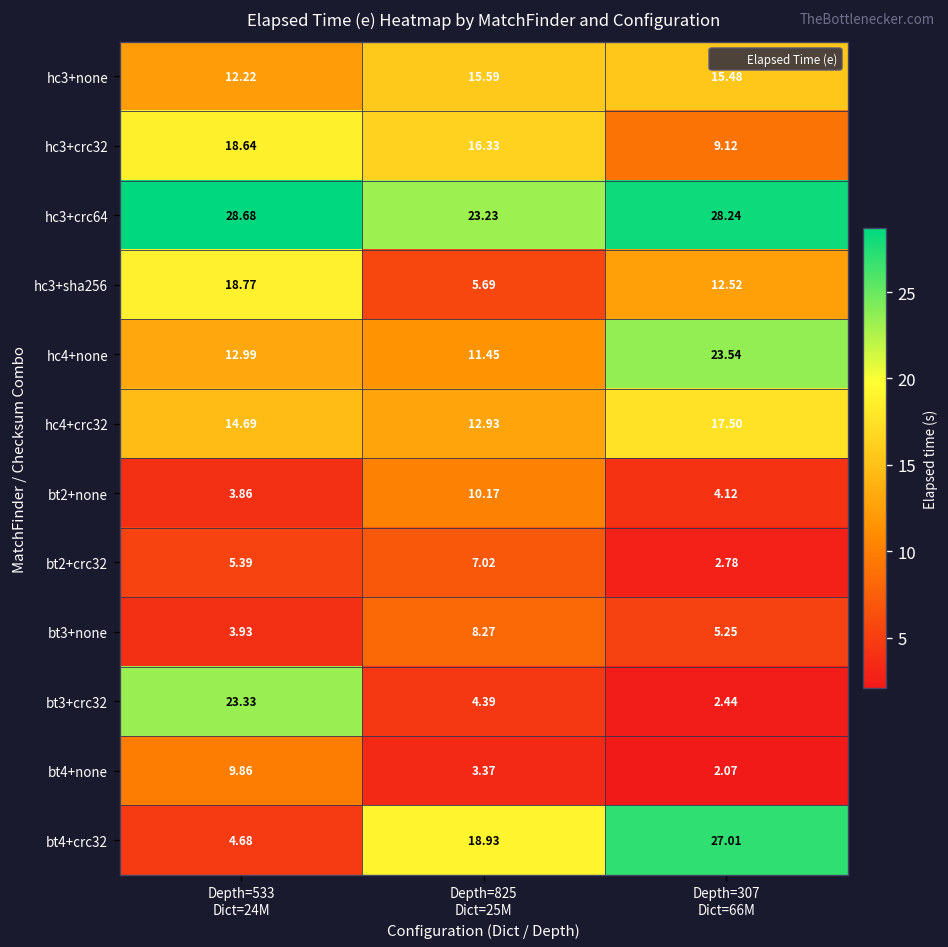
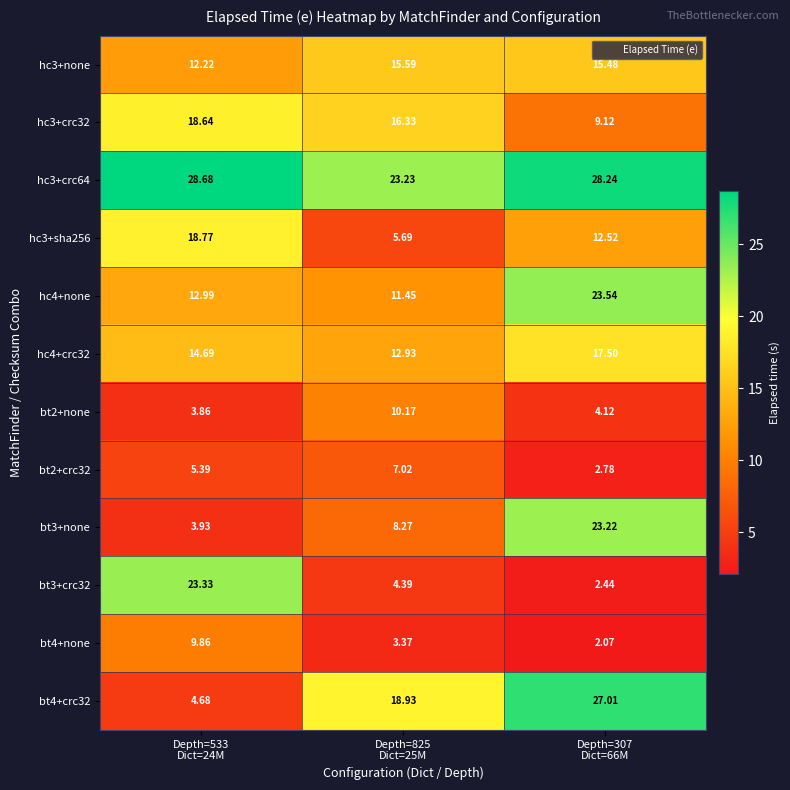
bt3+none, Depth=307 Dict=66M: 5.25 -> 23.22
